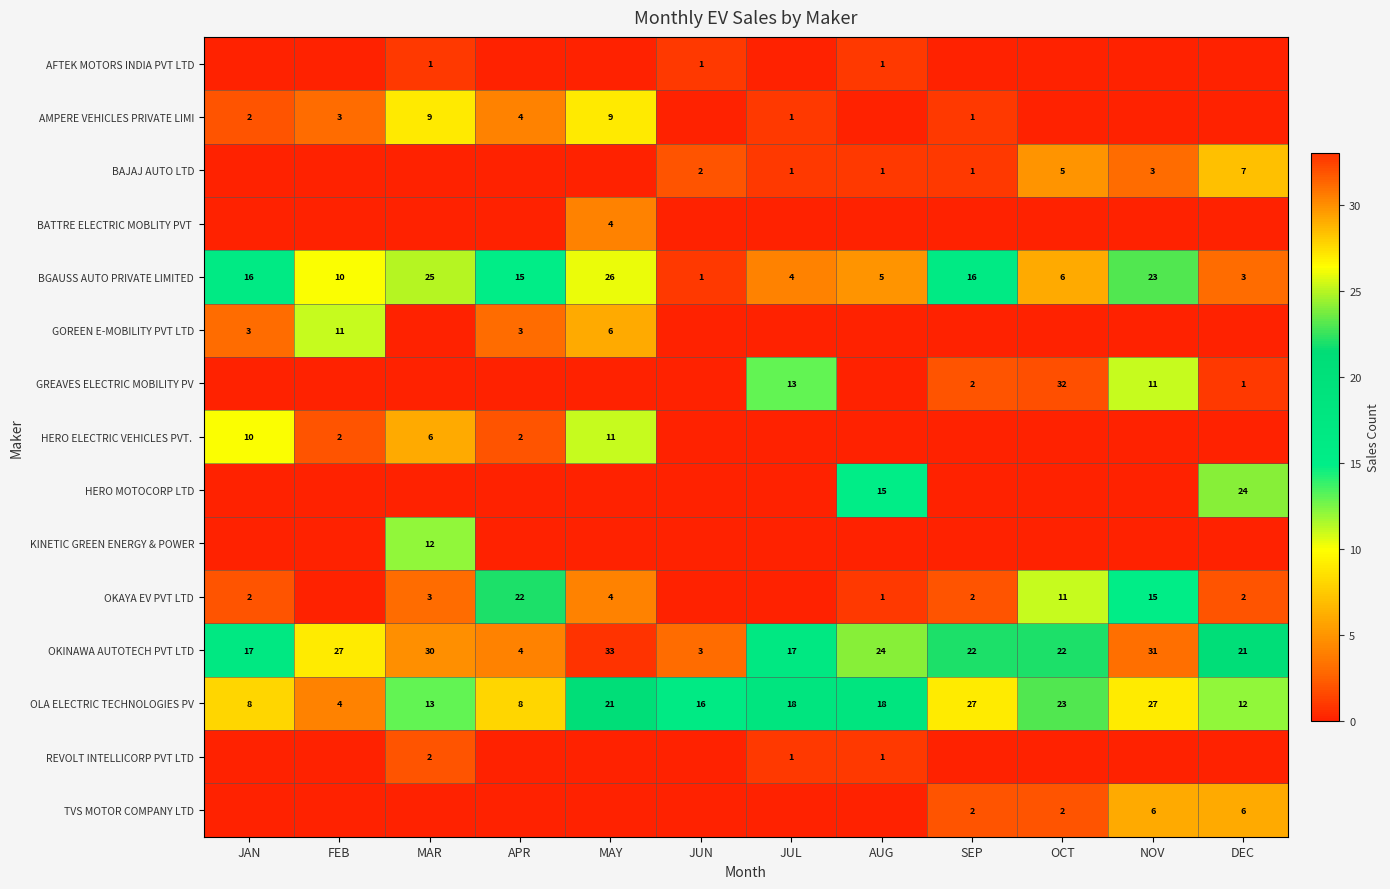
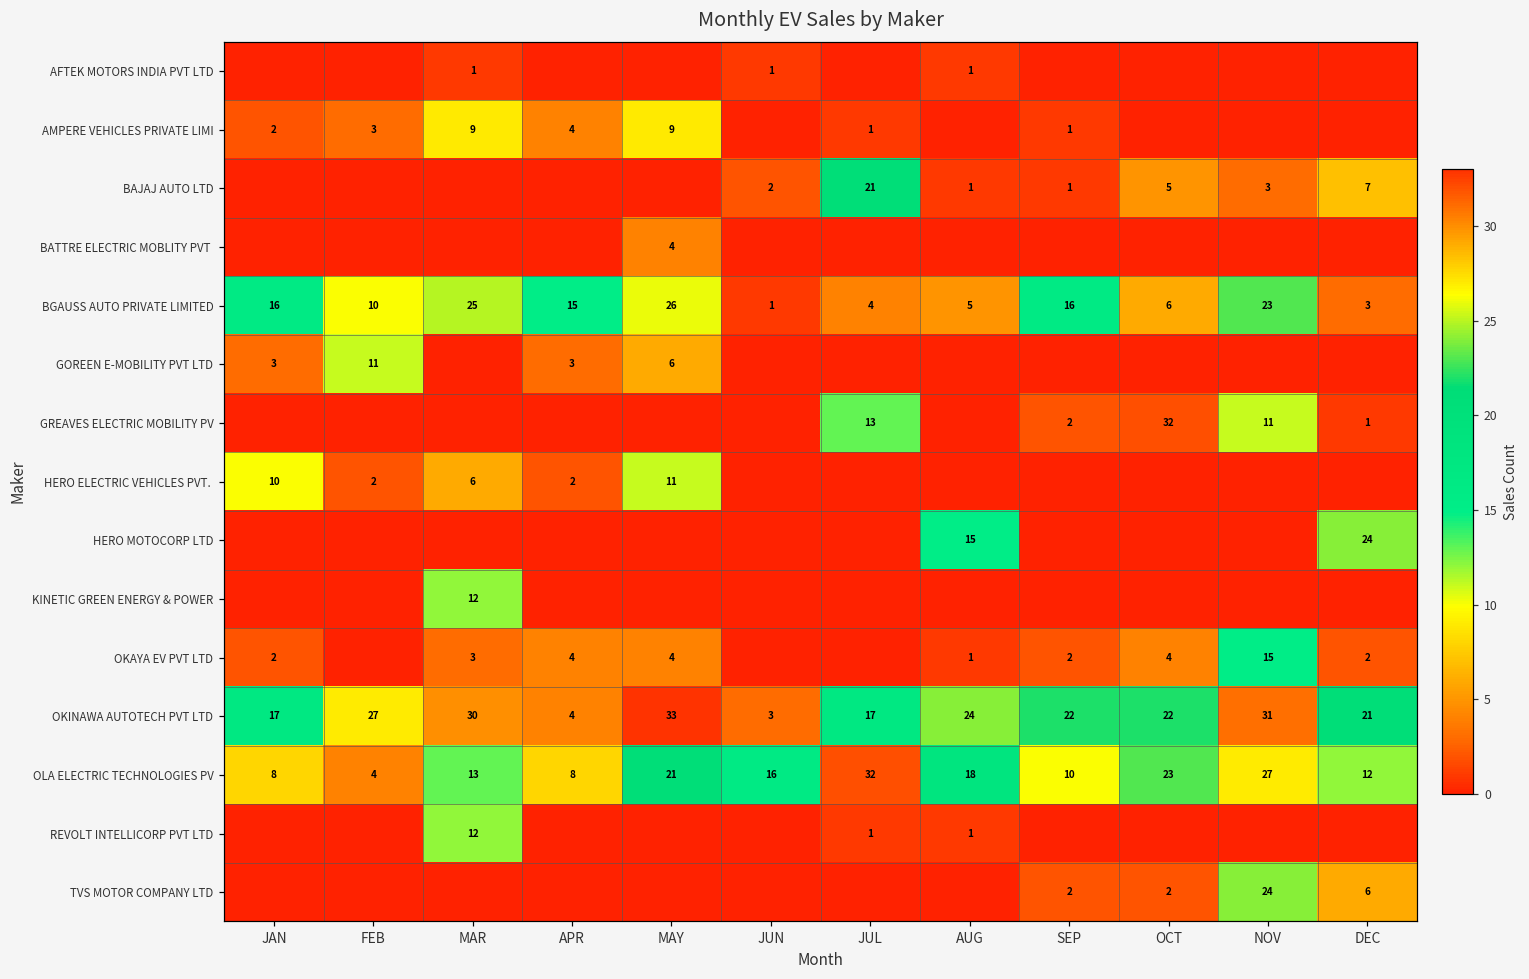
BAJAJ AUTO LTD, JUL: 1 -> 21
OKAYA EV PVT LTD, APR: 22 -> 4
OKAYA EV PVT LTD, OCT: 11 -> 4
OLA ELECTRIC TECHNOLOGIES PV, JUL: 18 -> 32
OLA ELECTRIC TECHNOLOGIES PV, SEP: 27 -> 10
REVOLT INTELLICORP PVT LTD, MAR: 2 -> 12
TVS MOTOR COMPANY LTD, NOV: 6 -> 24
